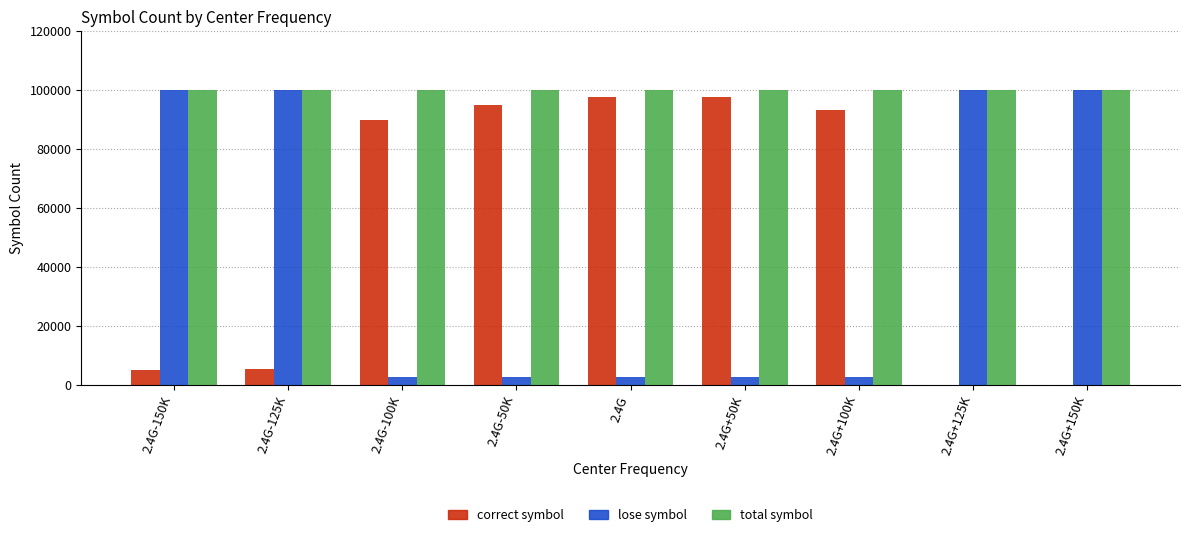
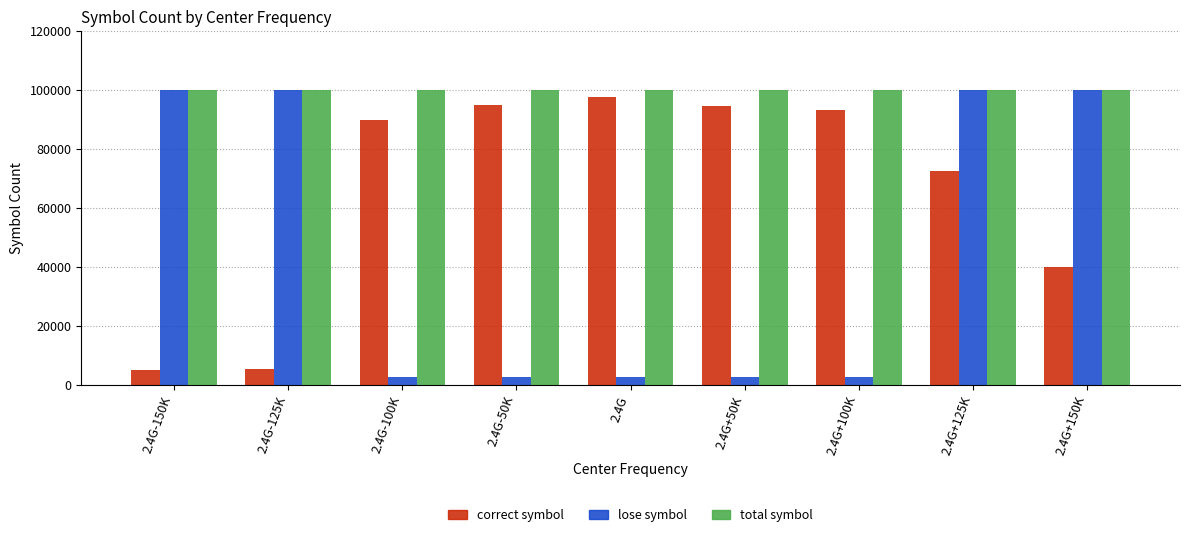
correct symbol, 2.4G+50K: 98000 -> 94000
correct symbol, 2.4G+125K: 0 -> 72000
correct symbol, 2.4G+150K: 0 -> 40000
